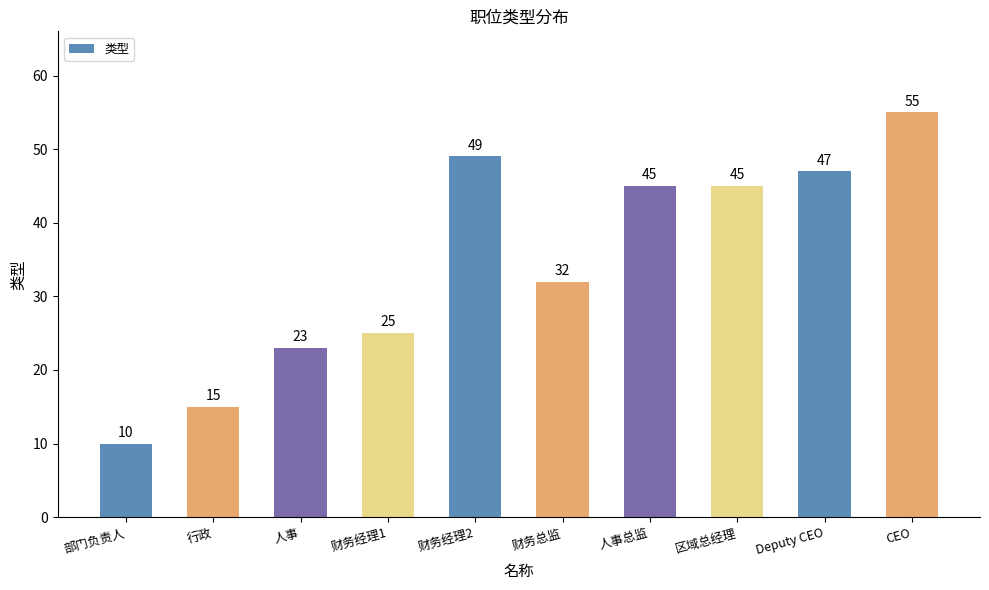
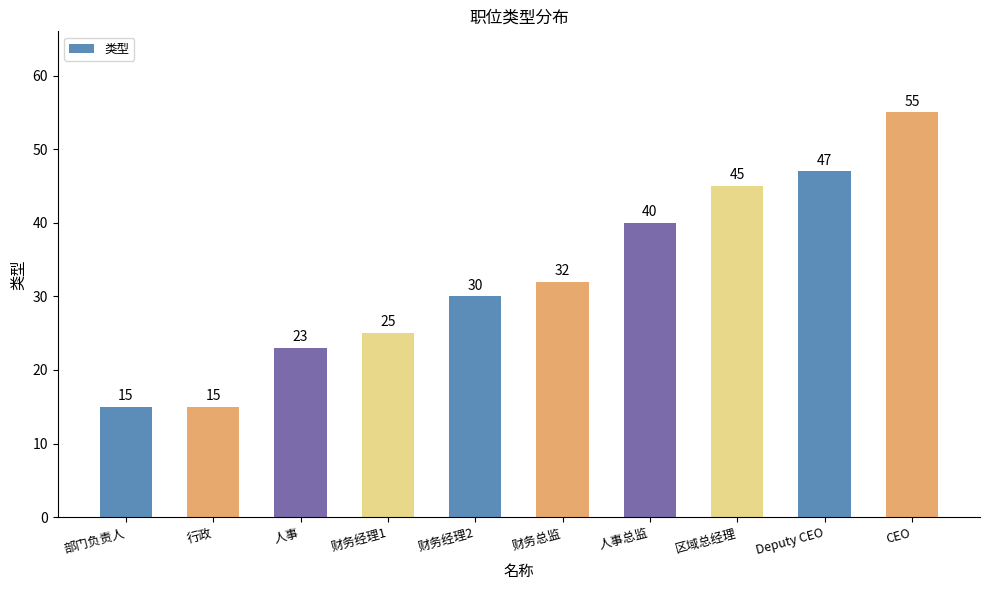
部门负责人: 10 -> 15
财务经理2: 49 -> 30
人事总监: 45 -> 40
